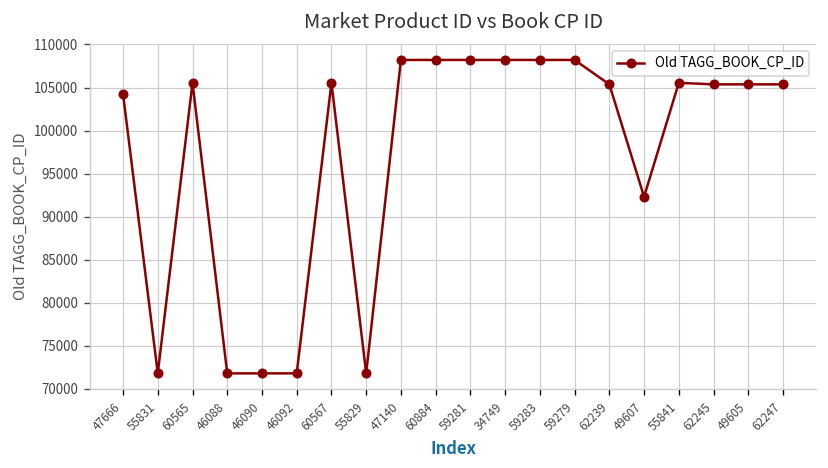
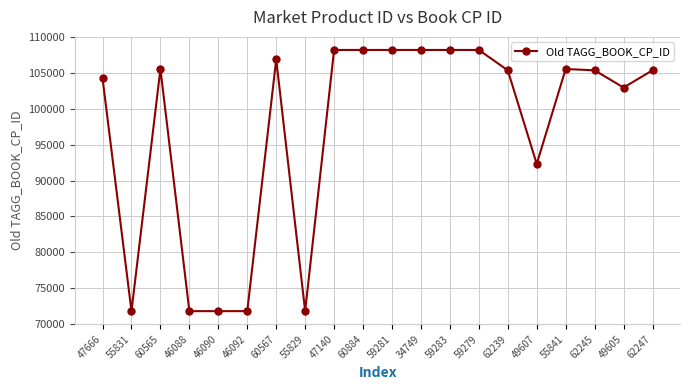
60567: 106000 -> 107000
49605: 105000 -> 103000
